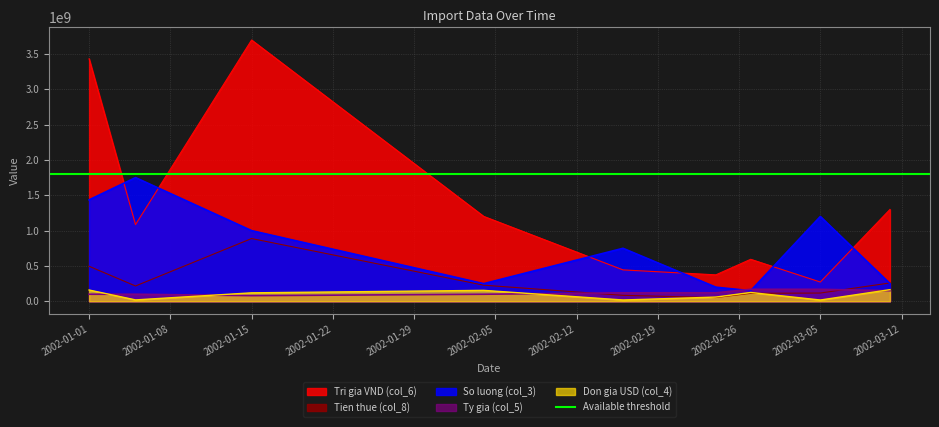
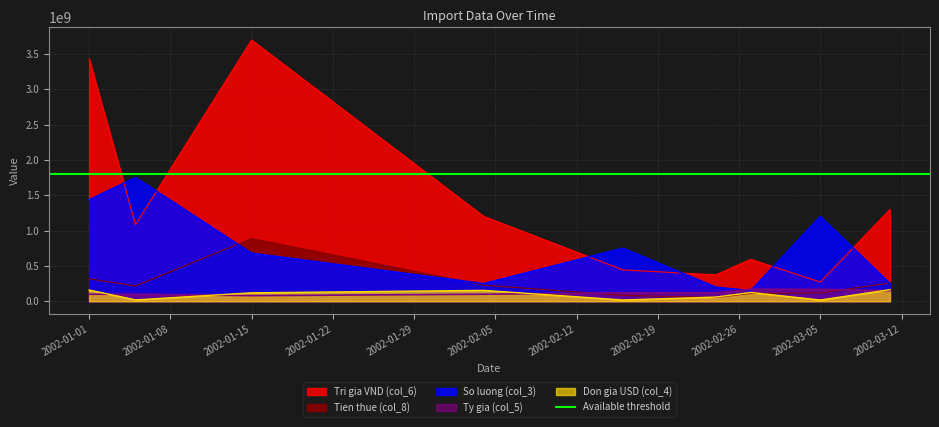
Tien thue (col_8), 2002-01-01: 500000000 -> 300000000
So luong (col_3), 2002-01-15: 1000000000 -> 700000000
